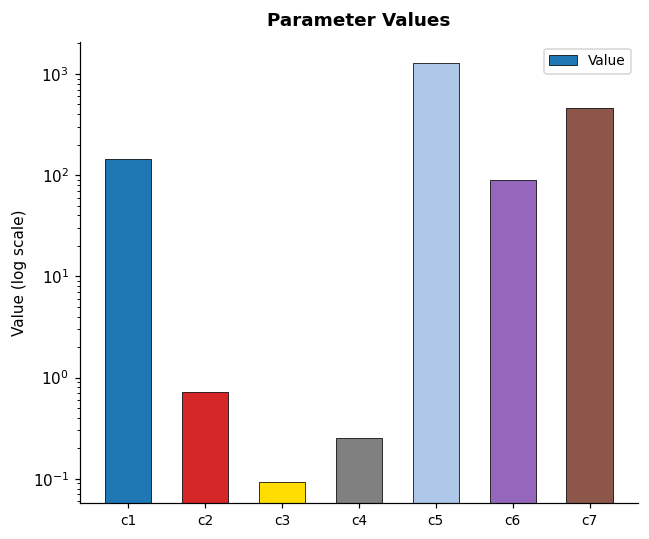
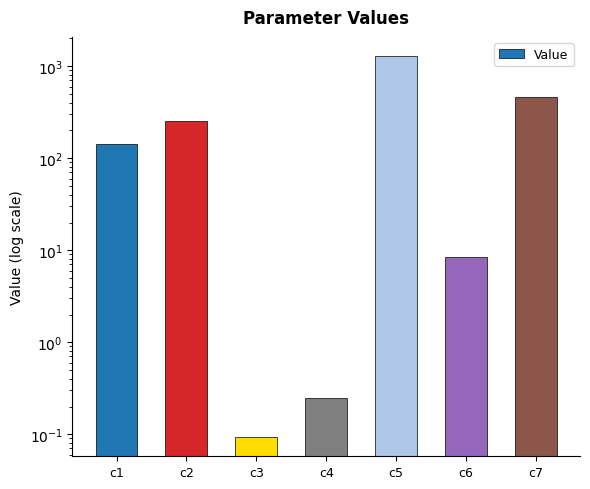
c2: 0.7 -> 250
c6: 90 -> 8
